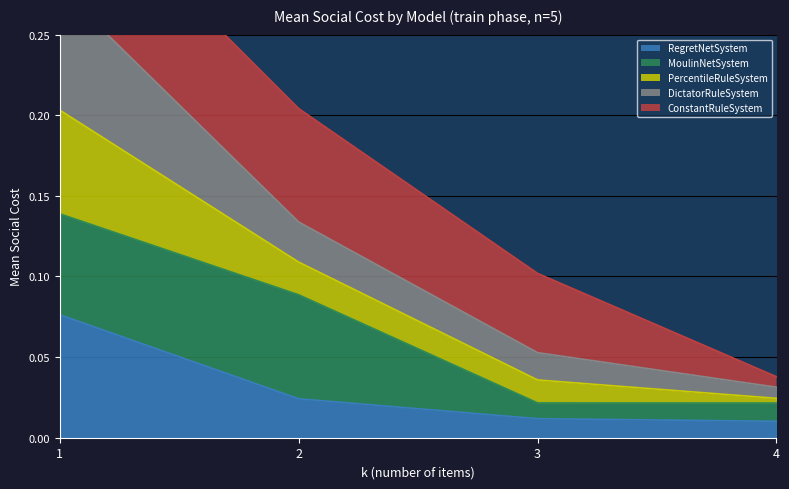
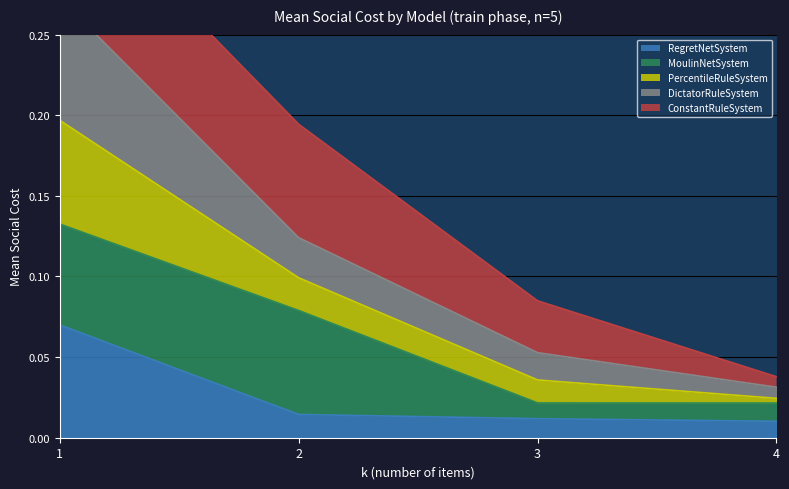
RegretNetSystem, 1: 0.076 -> 0.070
RegretNetSystem, 2: 0.024 -> 0.014
ConstantRuleSystem, 3: 0.049 -> 0.032
